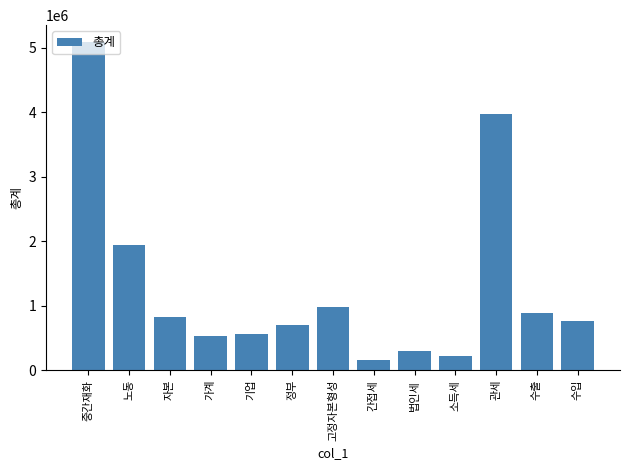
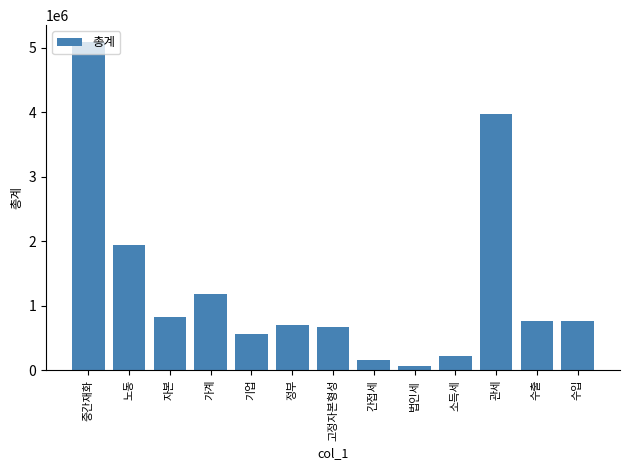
가계: 500000 -> 1200000
고정자본형성: 1000000 -> 700000
법인세: 300000 -> 100000
수출: 900000 -> 800000
